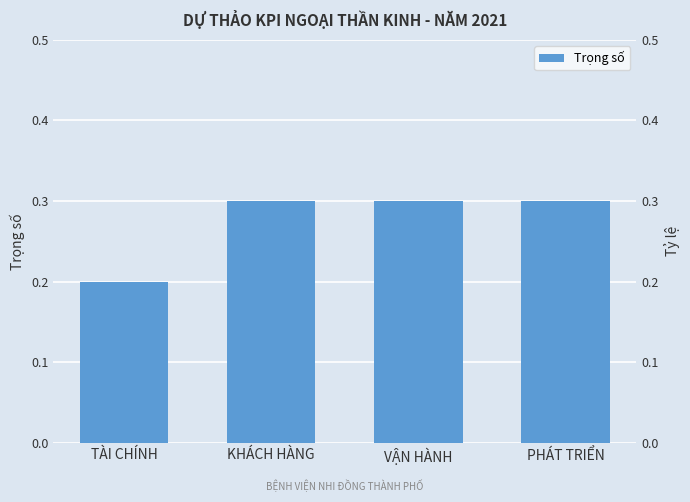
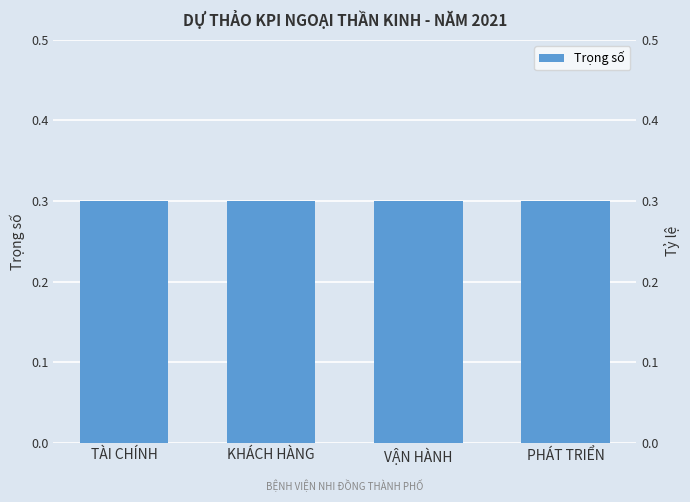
TÀI CHÍNH: 0.2 -> 0.3
